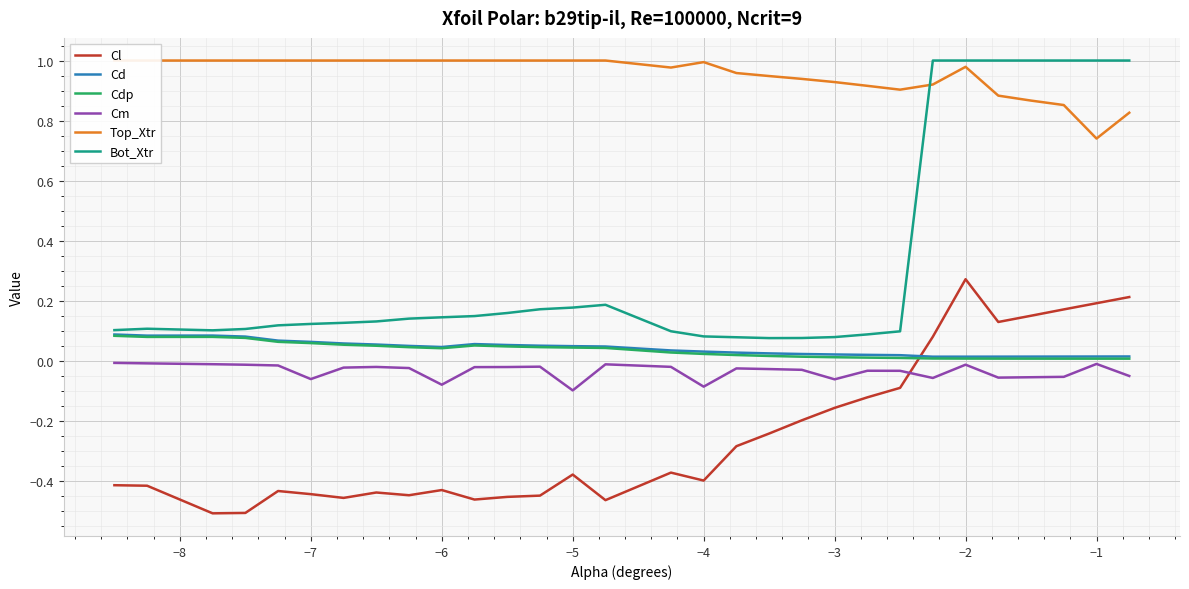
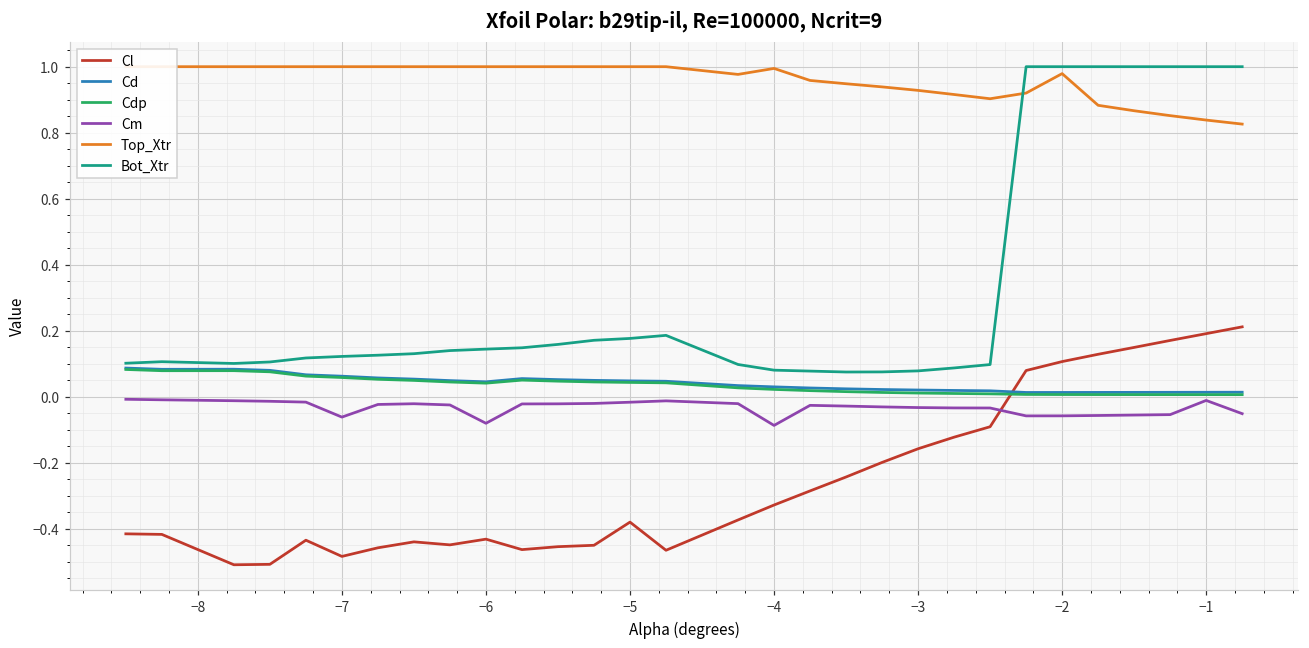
Cl, −7: -0.44 -> -0.48
Cm, −5: -0.10 -> -0.02
Cl, −4: -0.40 -> -0.33
Cm, −3: -0.06 -> -0.03
Cl, −2: 0.27 -> 0.11
Cm, −2: -0.01 -> -0.06
Top_Xtr, −1: 0.74 -> 0.84
